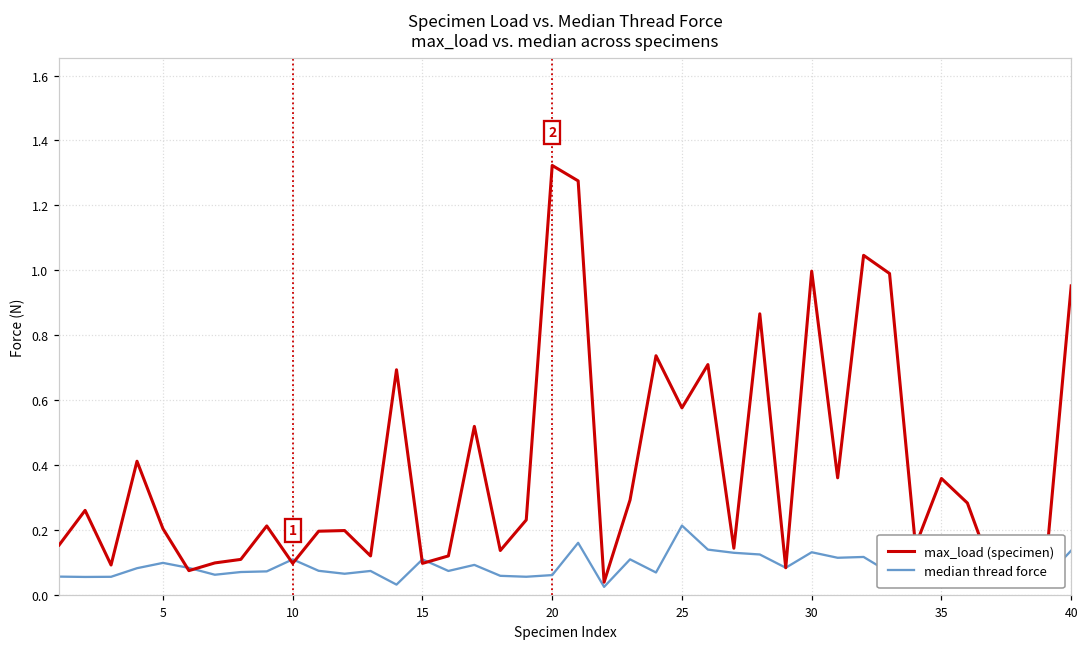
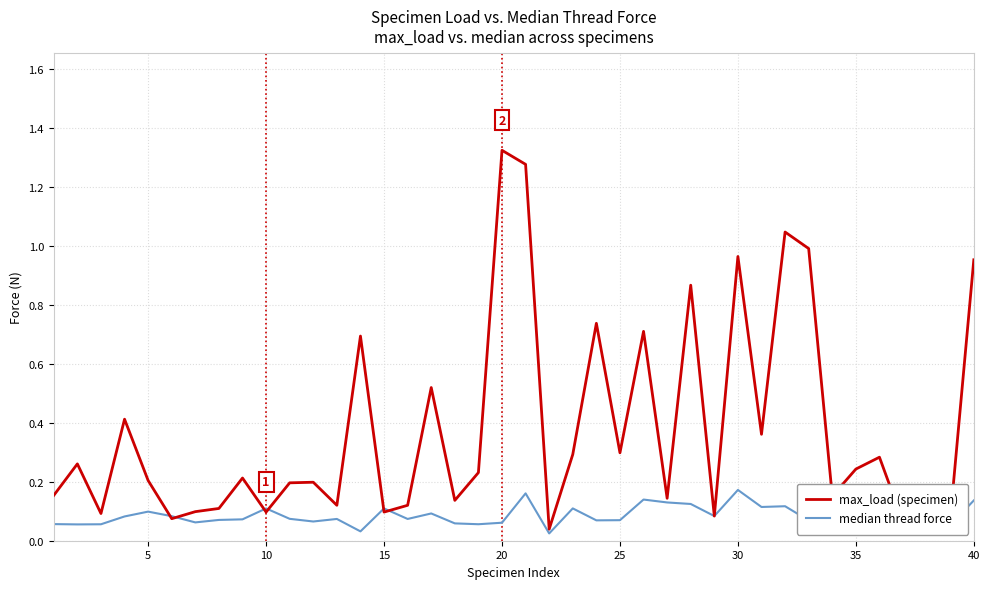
max_load (specimen), 25: 0.58 -> 0.30
median thread force, 25: 0.21 -> 0.07
max_load (specimen), 30: 1.00 -> 0.96
median thread force, 30: 0.13 -> 0.17
max_load (specimen), 35: 0.36 -> 0.24
